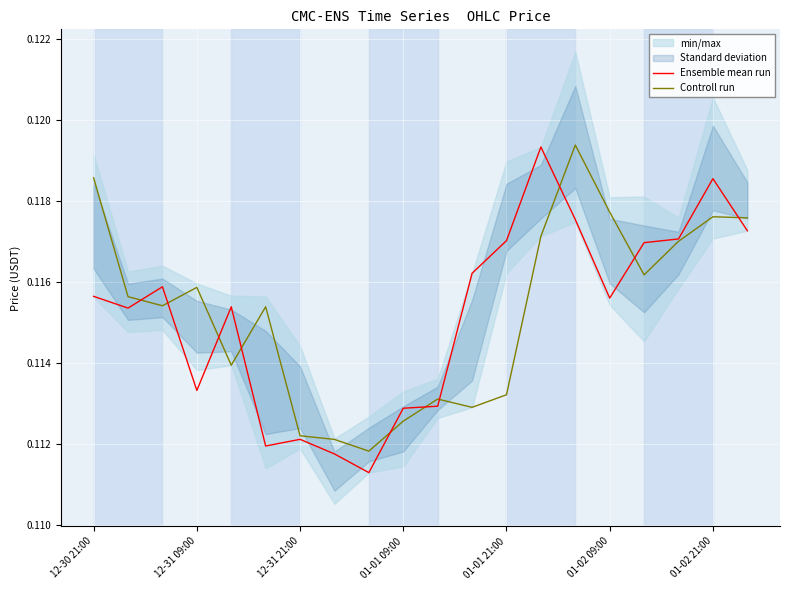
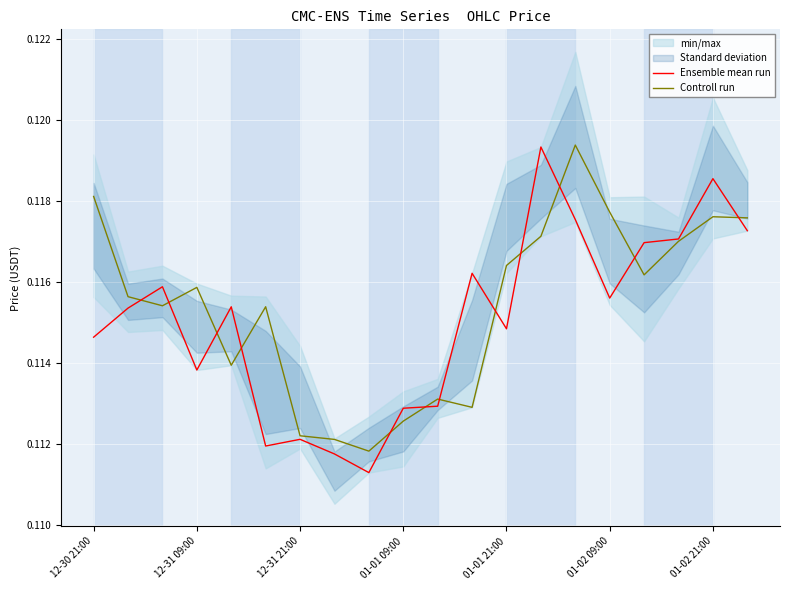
Ensemble mean run, 12-30 21:00: 0.1157 -> 0.1146
Controll run, 12-30 21:00: 0.1186 -> 0.1181
Ensemble mean run, 12-31 09:00: 0.1133 -> 0.1138
Ensemble mean run, 01-01 21:00: 0.1170 -> 0.1149
Controll run, 01-01 21:00: 0.1132 -> 0.1164
